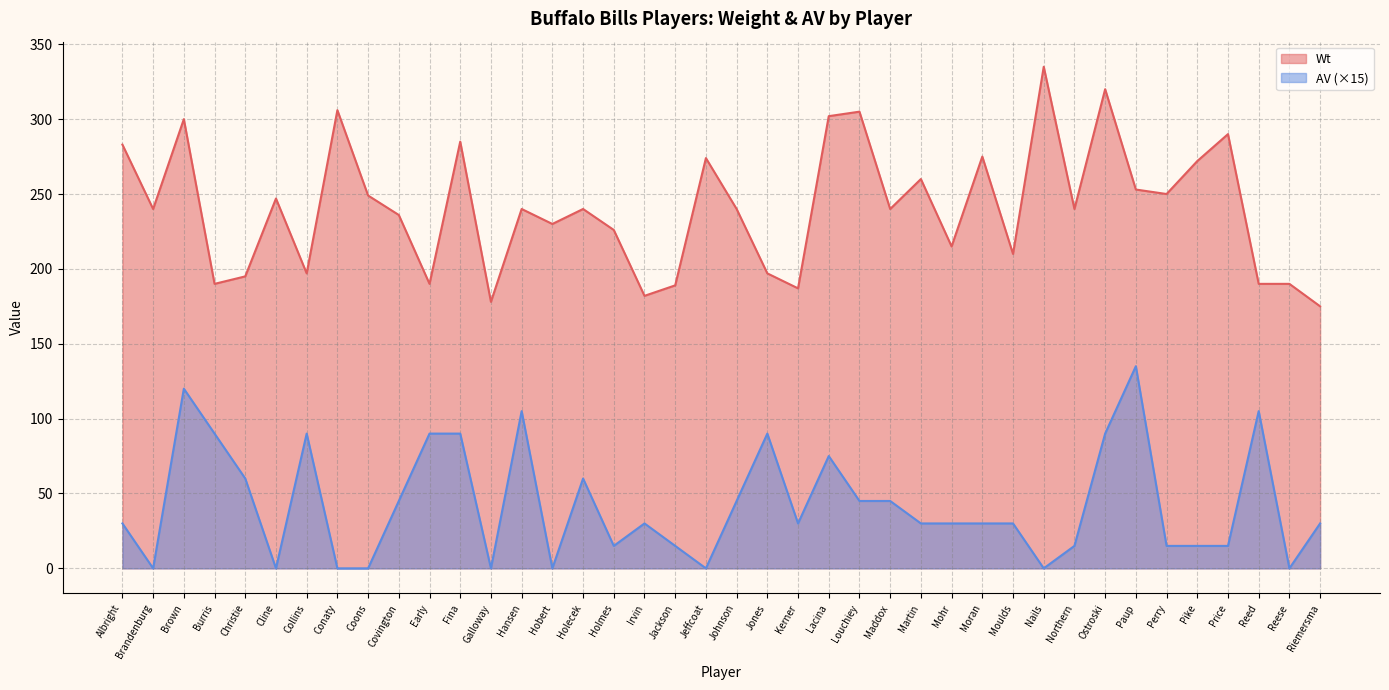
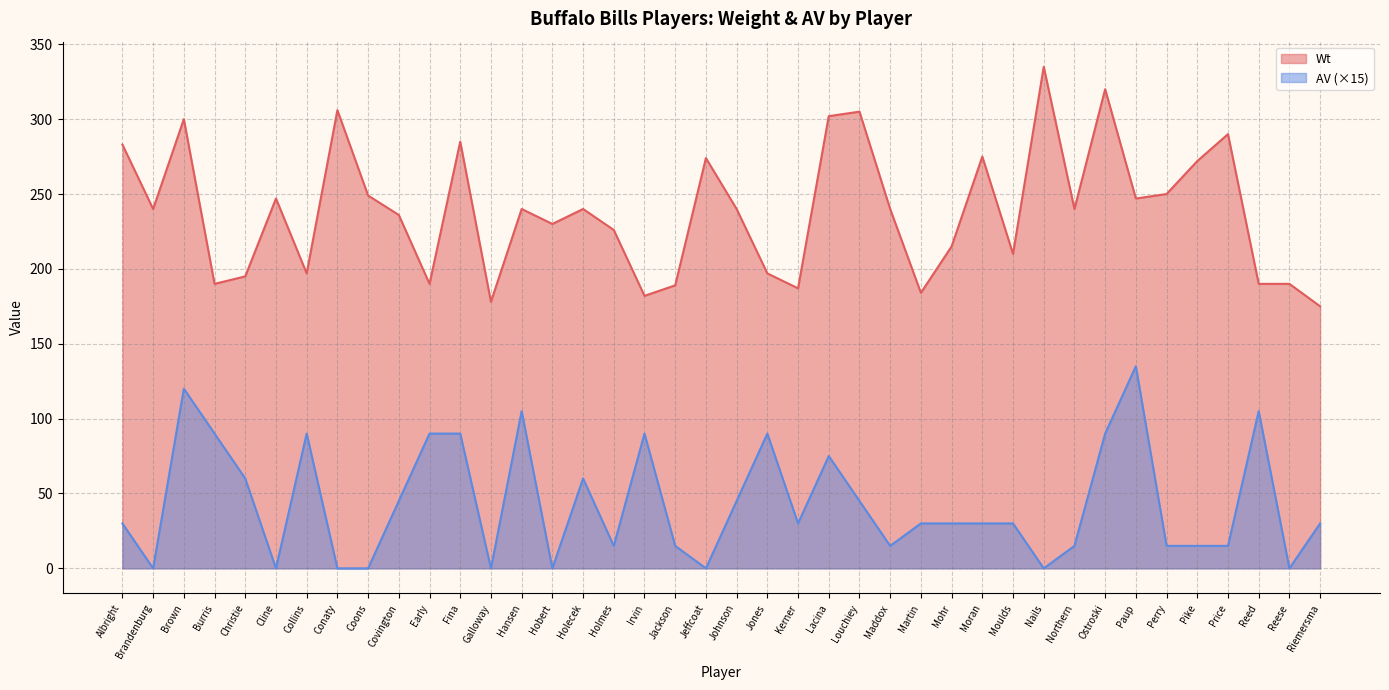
AV (×15), Irvin: 30 -> 90
AV (×15), Maddox: 45 -> 15
Wt, Martin: 260 -> 184
Wt, Paup: 253 -> 247
